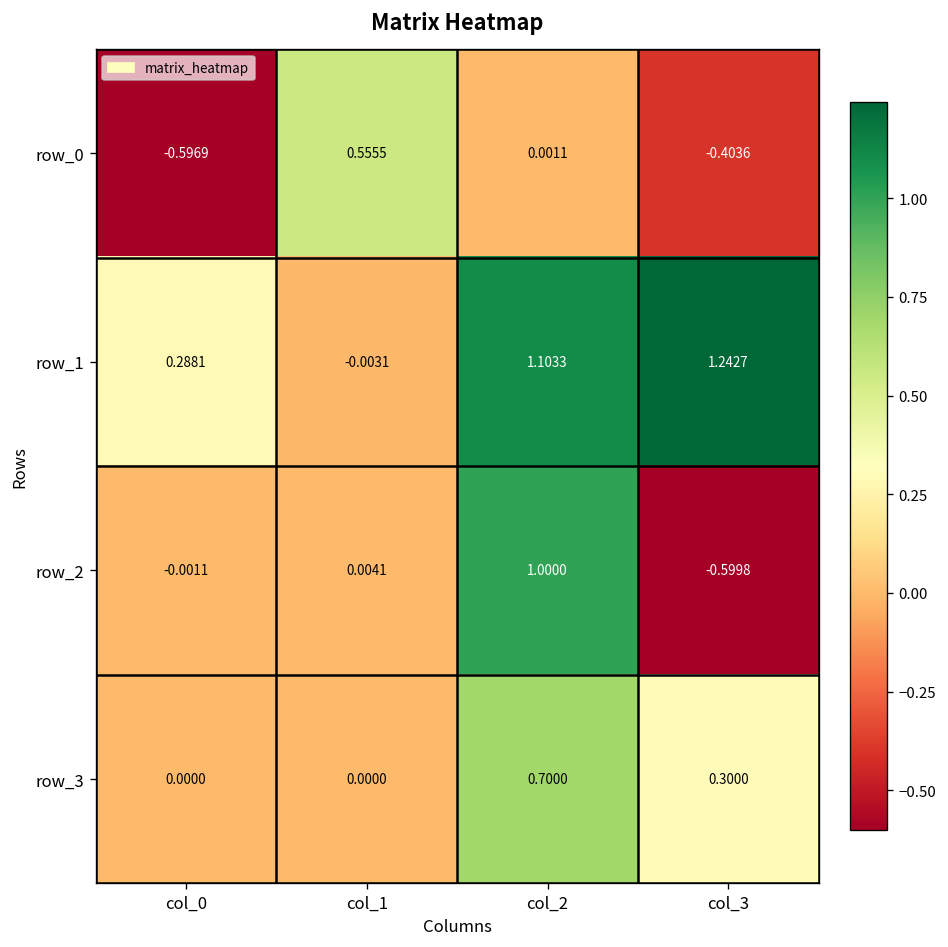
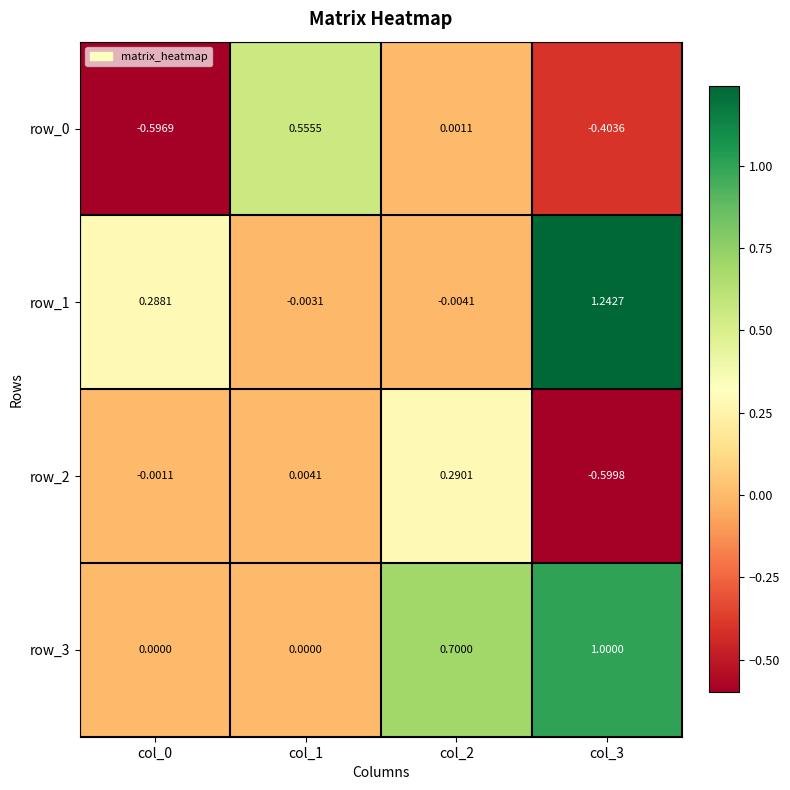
row_1, col_2: 1.1033 -> -0.0041
row_2, col_2: 1.0000 -> 0.2901
row_3, col_3: 0.3000 -> 1.0000
